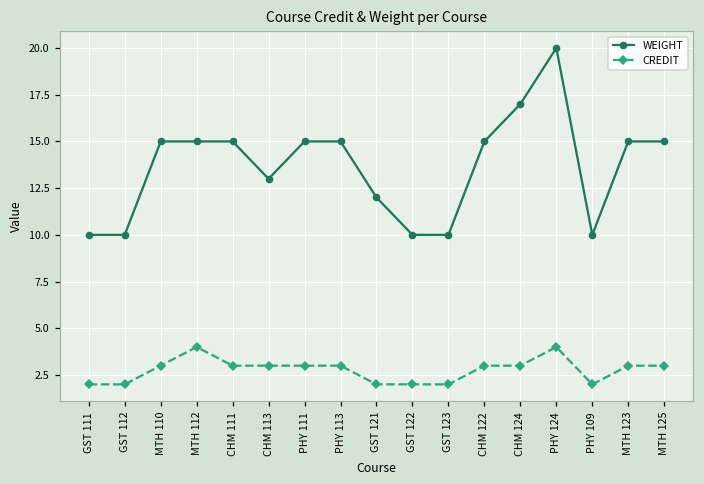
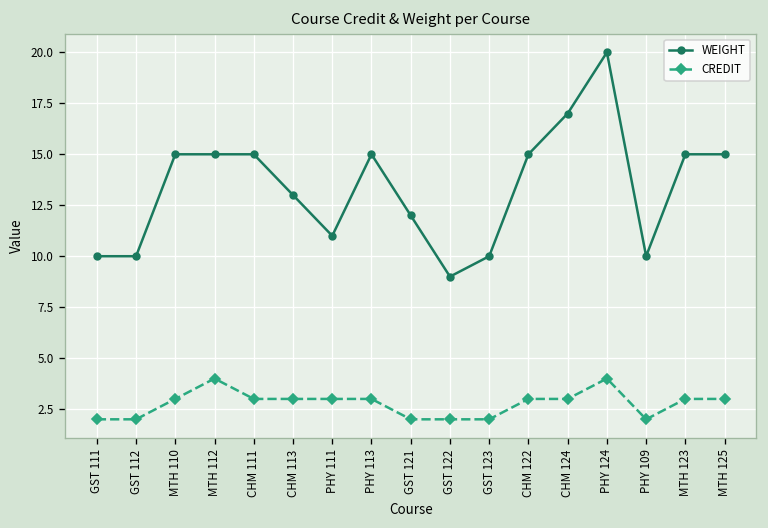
WEIGHT, PHY 111: 15 -> 11
WEIGHT, GST 122: 10 -> 9
